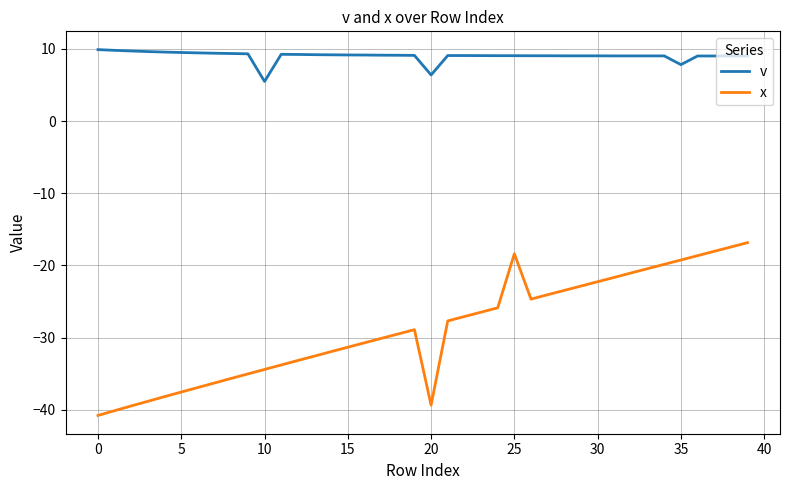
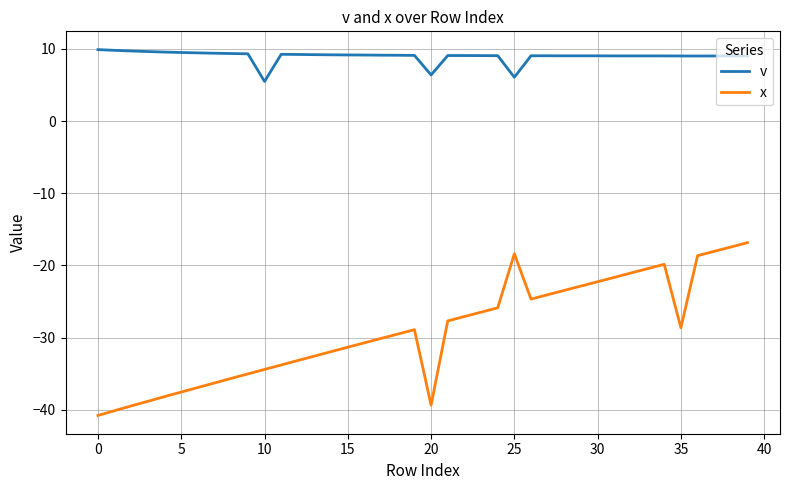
v, 25: 9 -> 6
v, 35: 8 -> 9
x, 35: -19 -> -29
